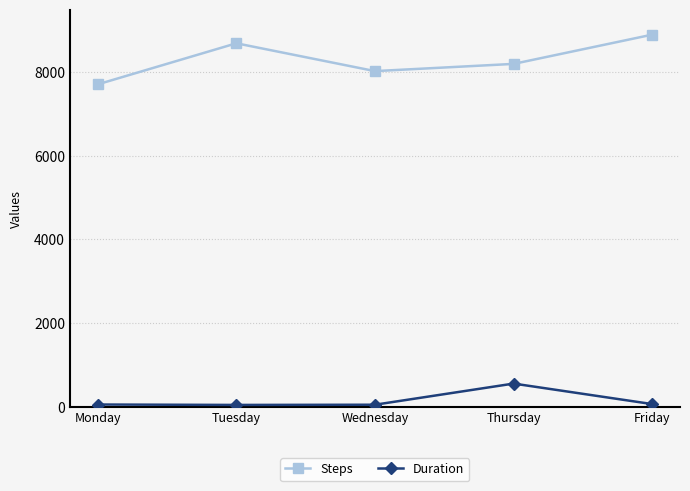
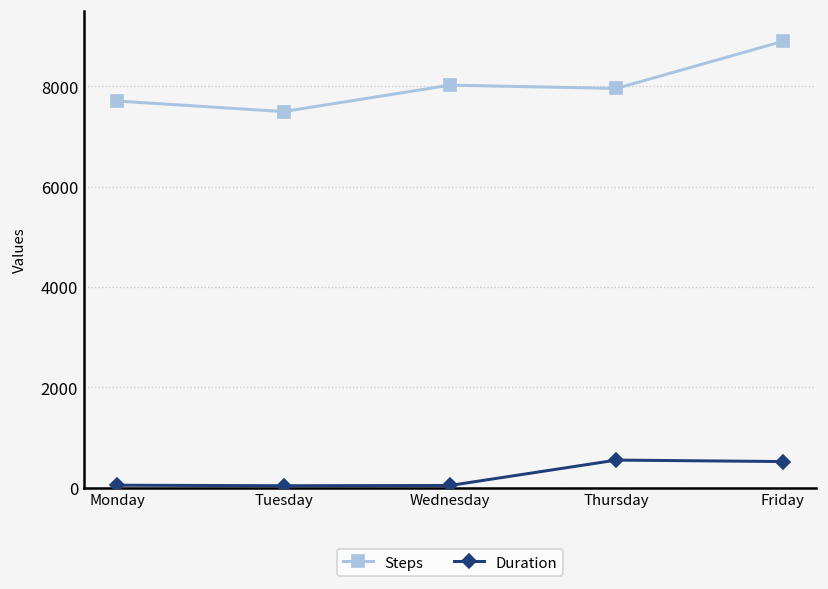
Steps, Tuesday: 8700 -> 7500
Steps, Thursday: 8200 -> 8000
Duration, Friday: 100 -> 500
